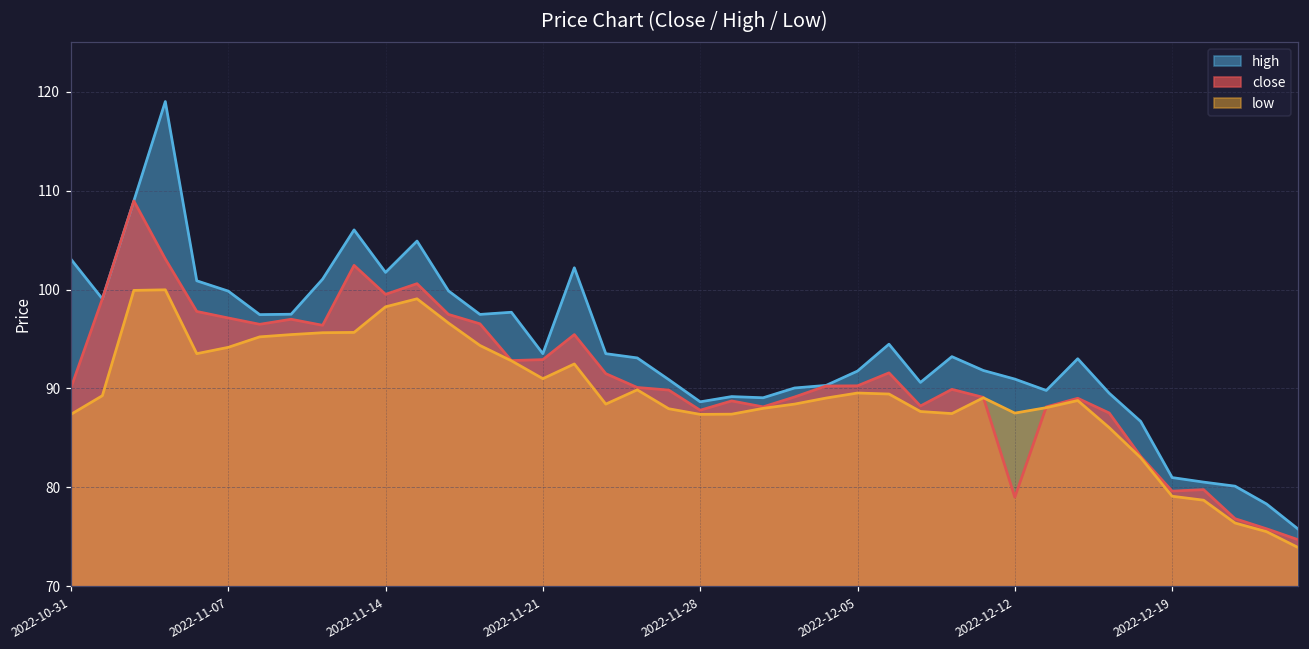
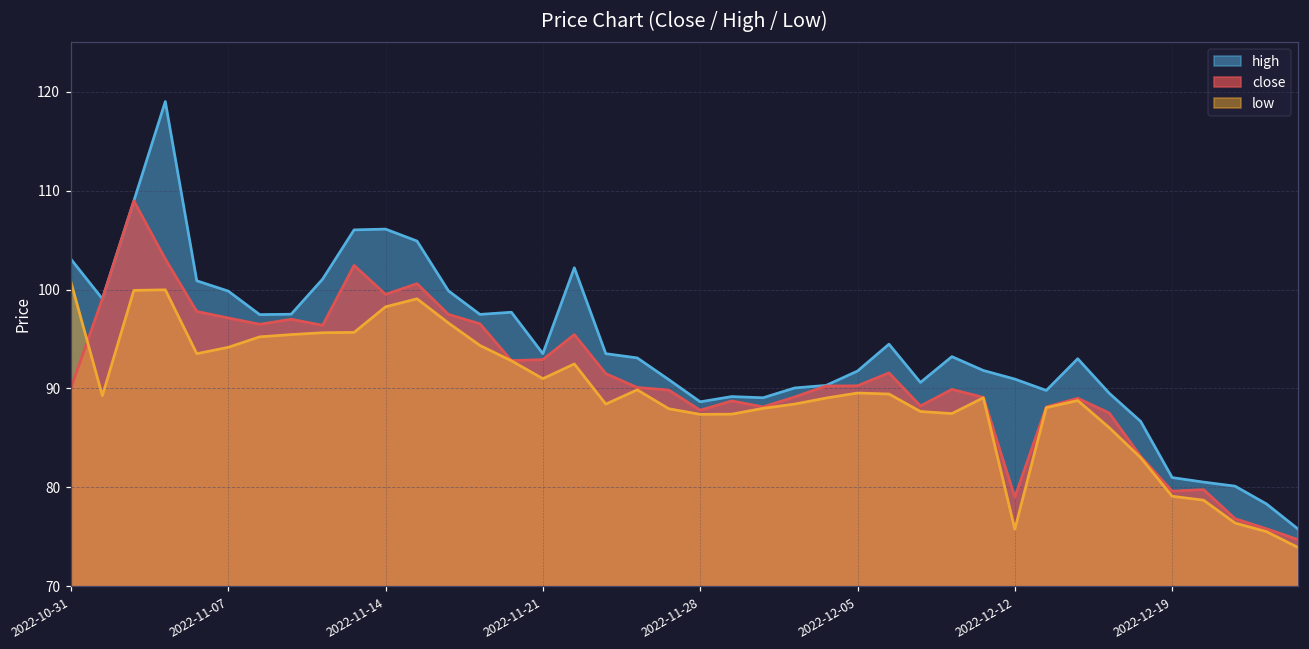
low, 2022-10-31: 87 -> 101
high, 2022-11-14: 102 -> 106
low, 2022-12-12: 88 -> 76
